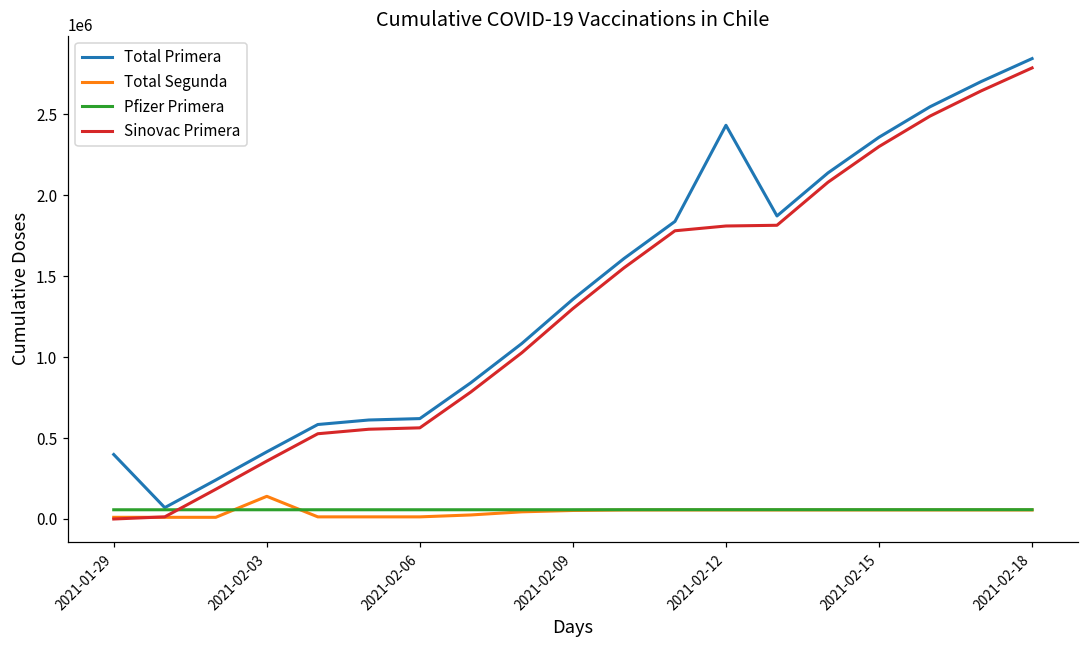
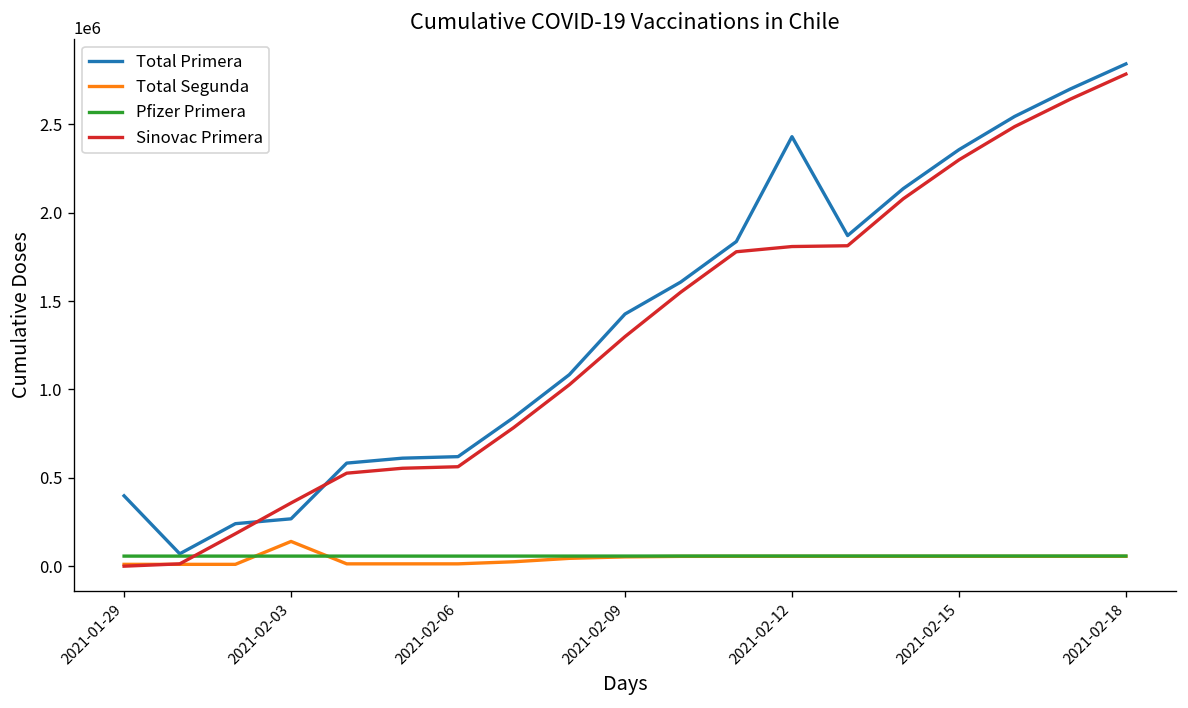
Total Primera, 2021-02-03: 410000 -> 270000
Total Primera, 2021-02-09: 1360000 -> 1430000
